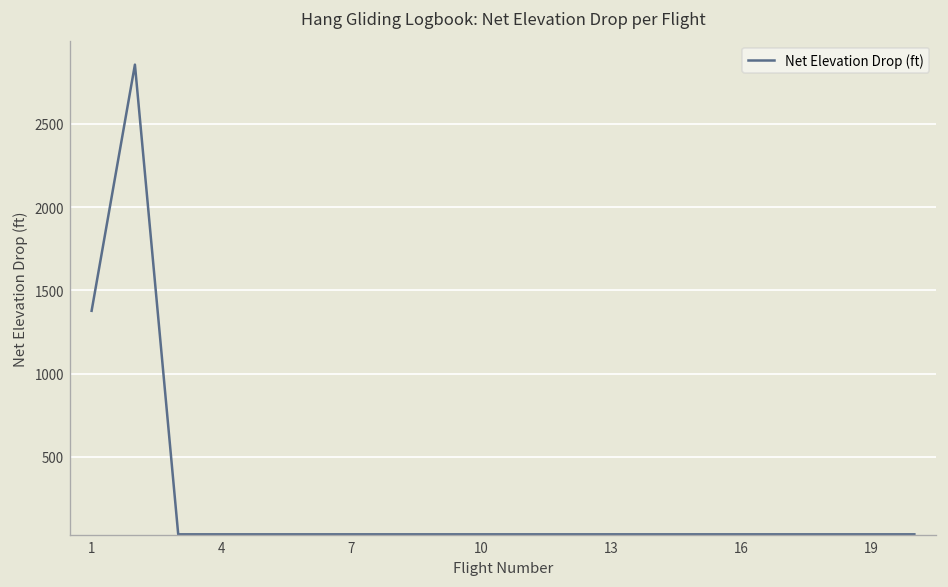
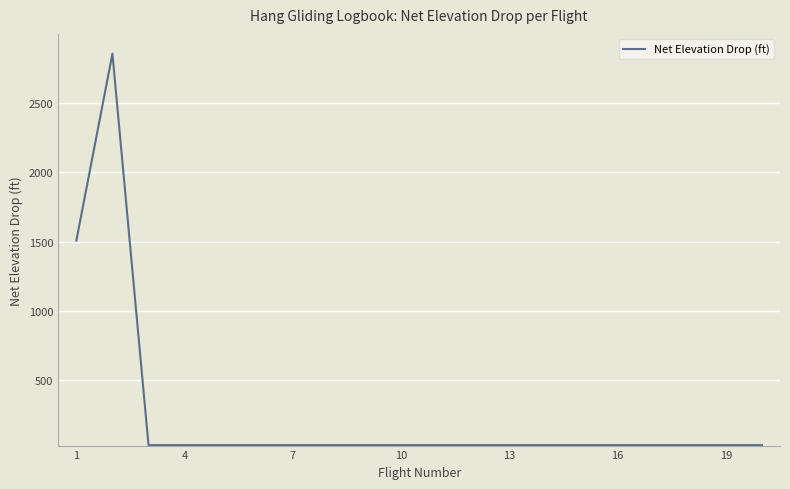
1: 1380 -> 1510
